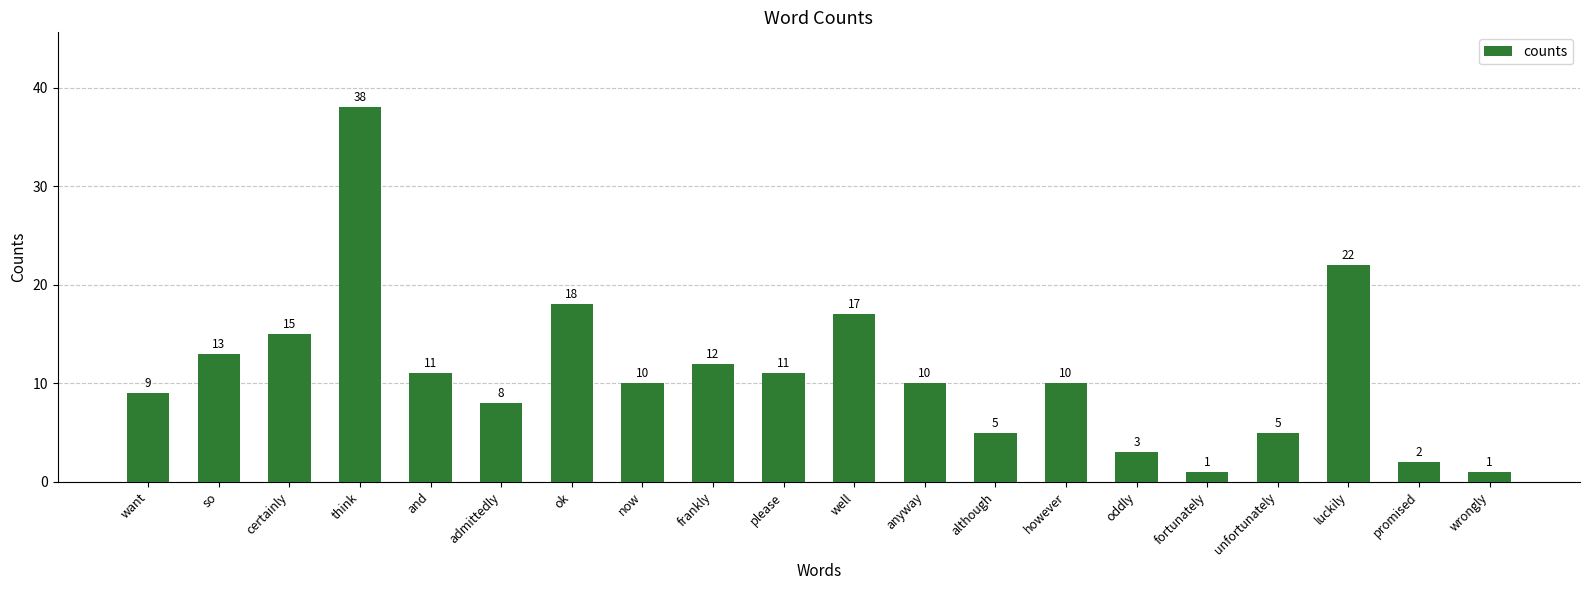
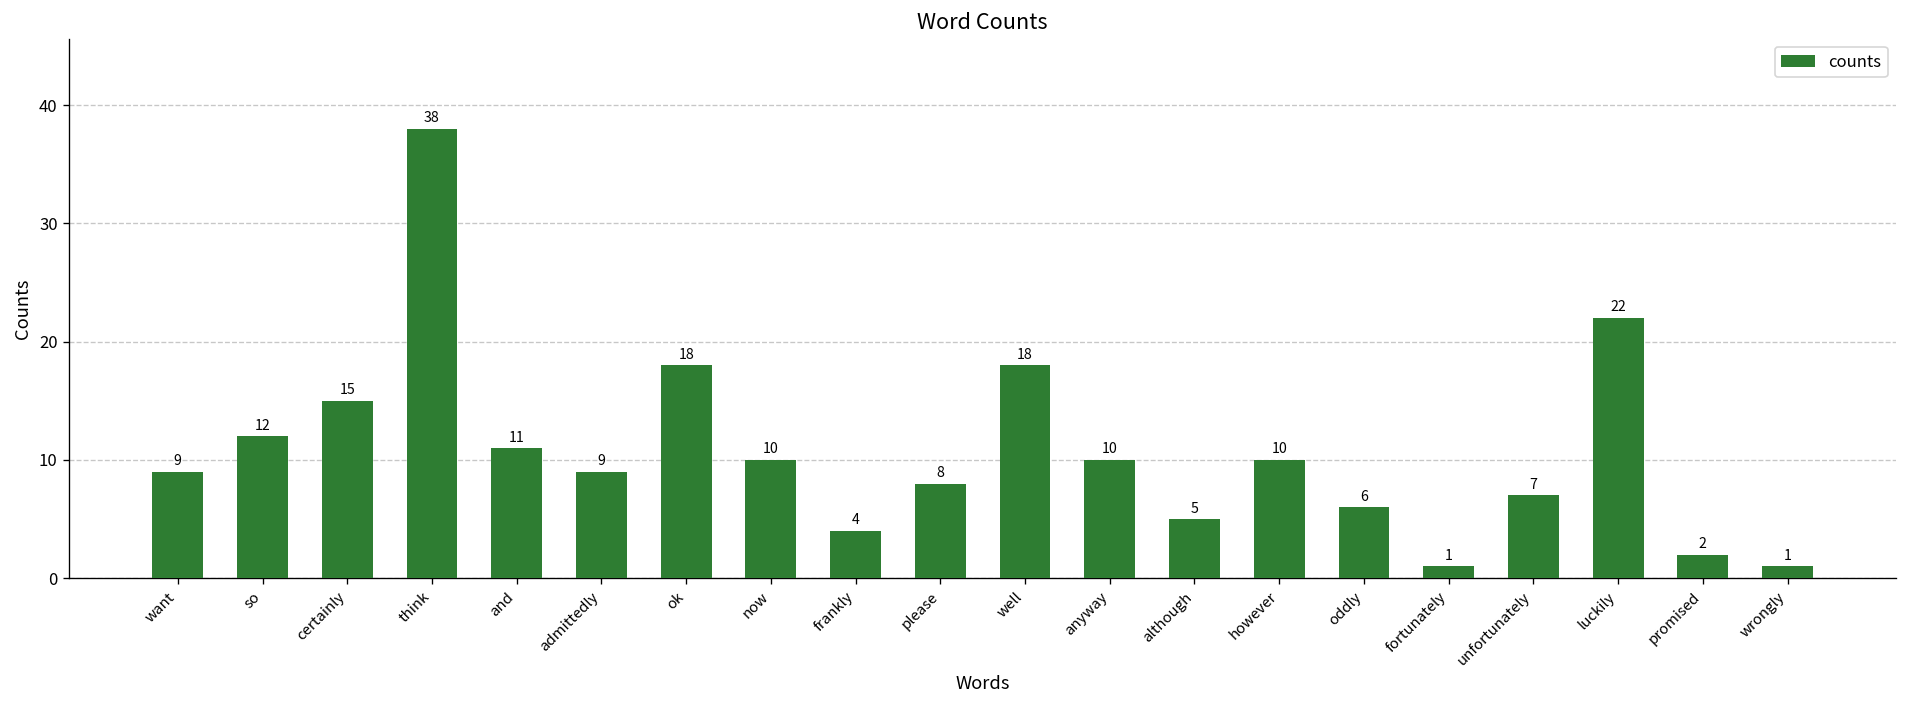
so: 13 -> 12
admittedly: 8 -> 9
frankly: 12 -> 4
please: 11 -> 8
well: 17 -> 18
oddly: 3 -> 6
unfortunately: 5 -> 7
